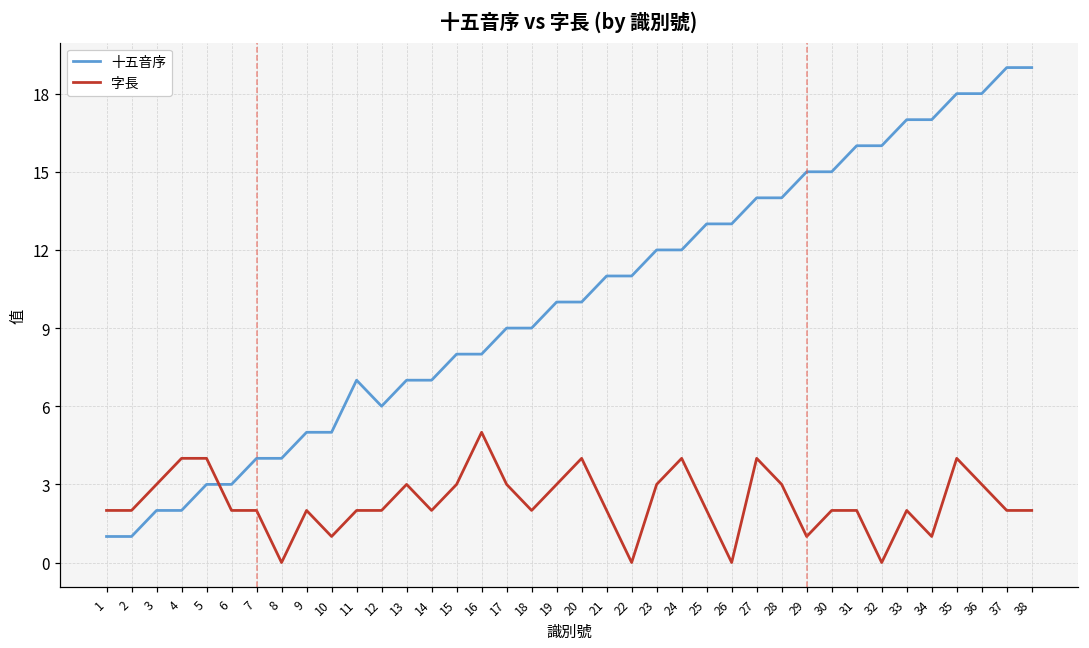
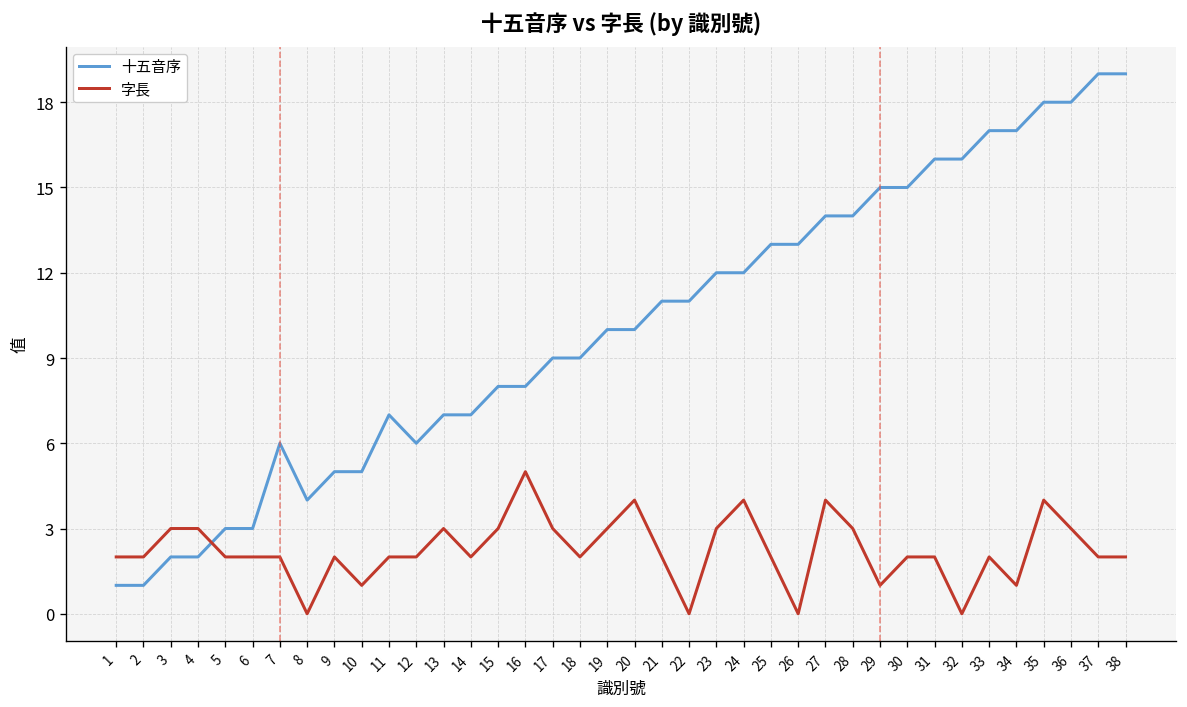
字長, 4: 4 -> 3
字長, 5: 4 -> 2
十五音序, 7: 4 -> 6
